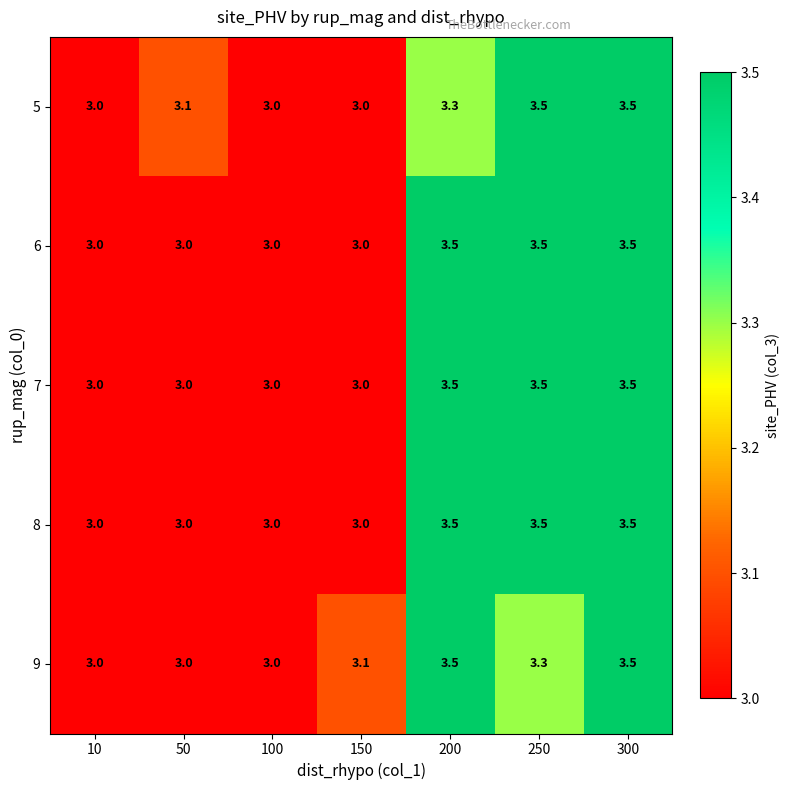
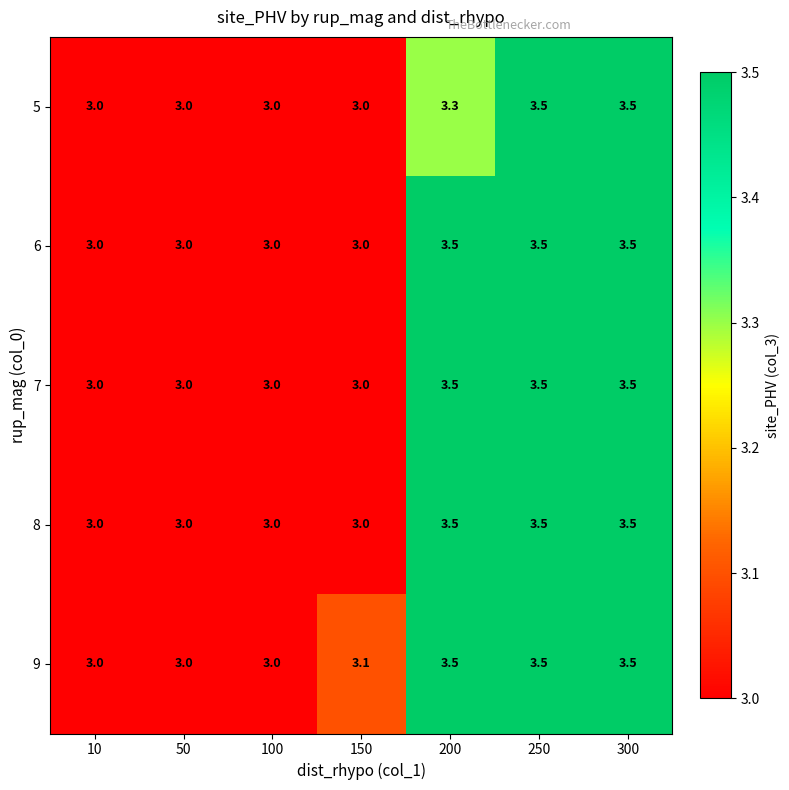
5, 50: 3.1 -> 3.0
9, 250: 3.3 -> 3.5
